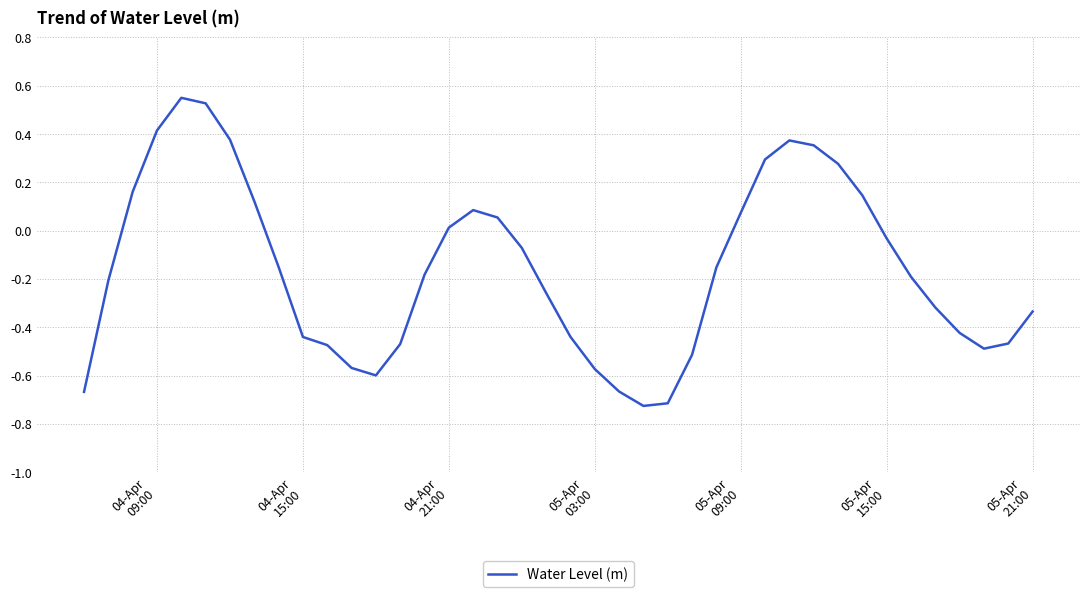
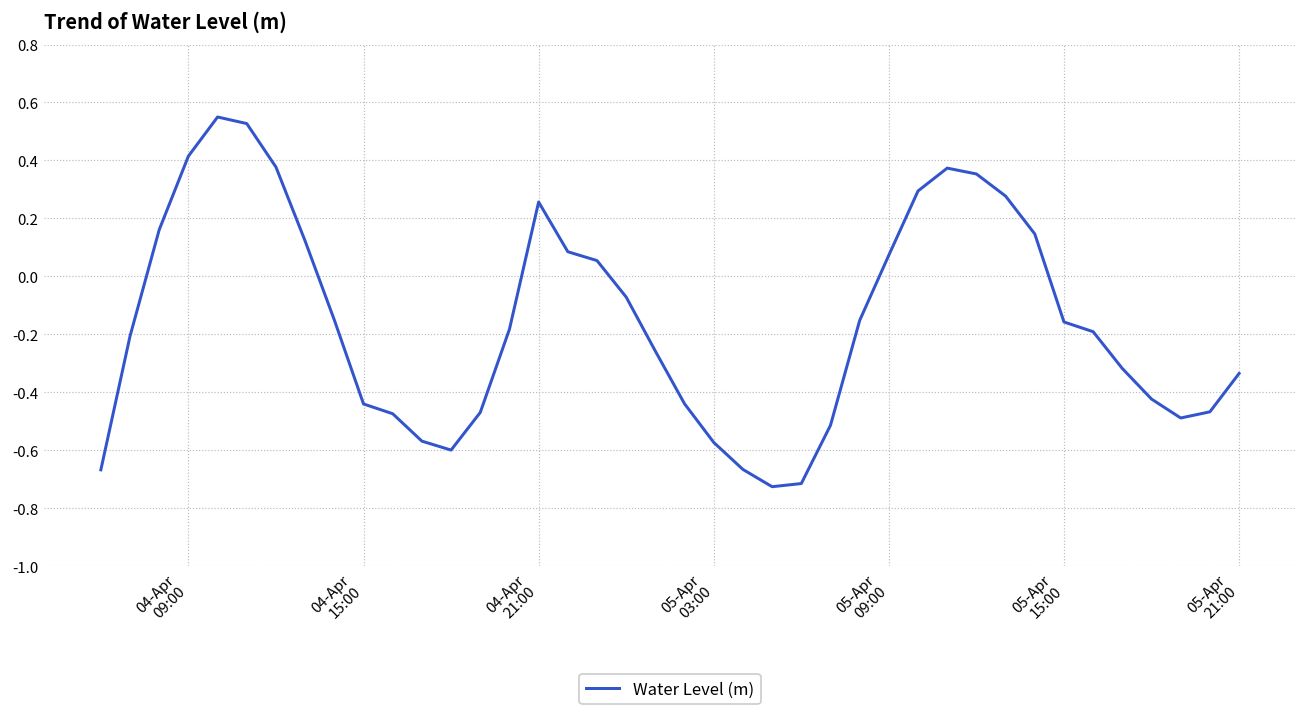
04-Apr 21:00: 0.01 -> 0.26
05-Apr 15:00: -0.03 -> -0.16
